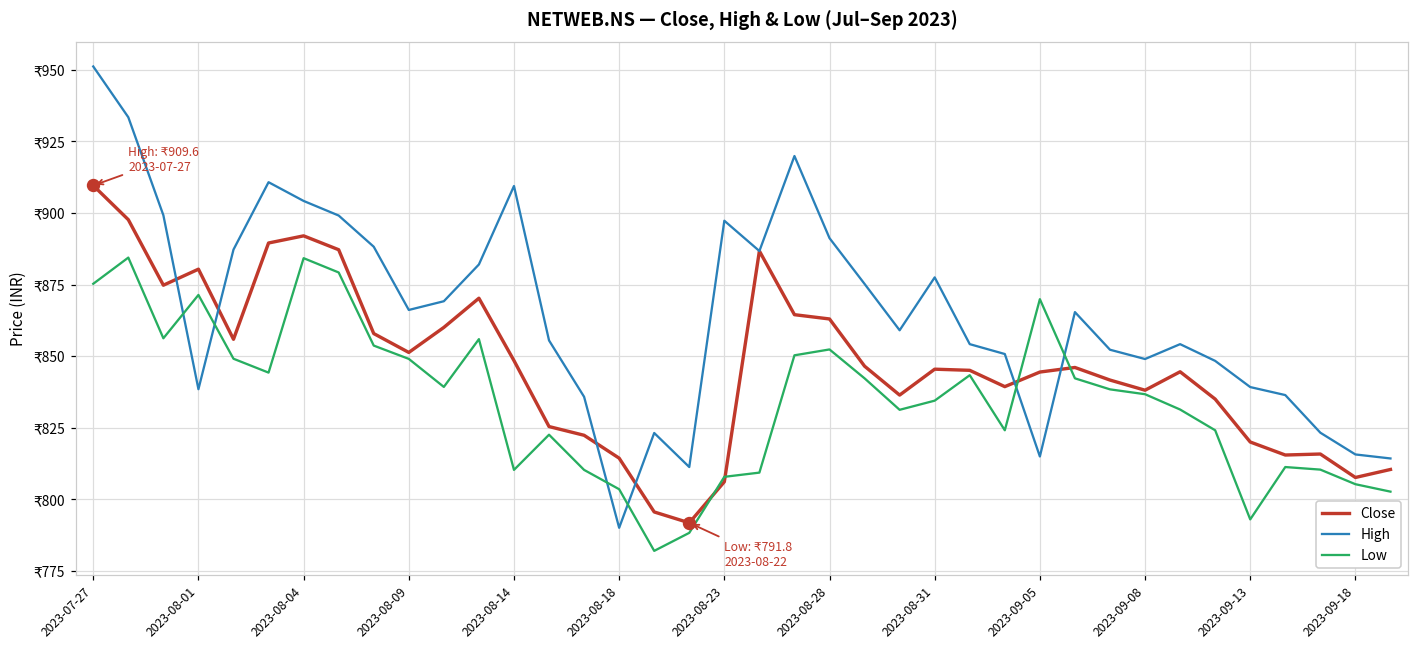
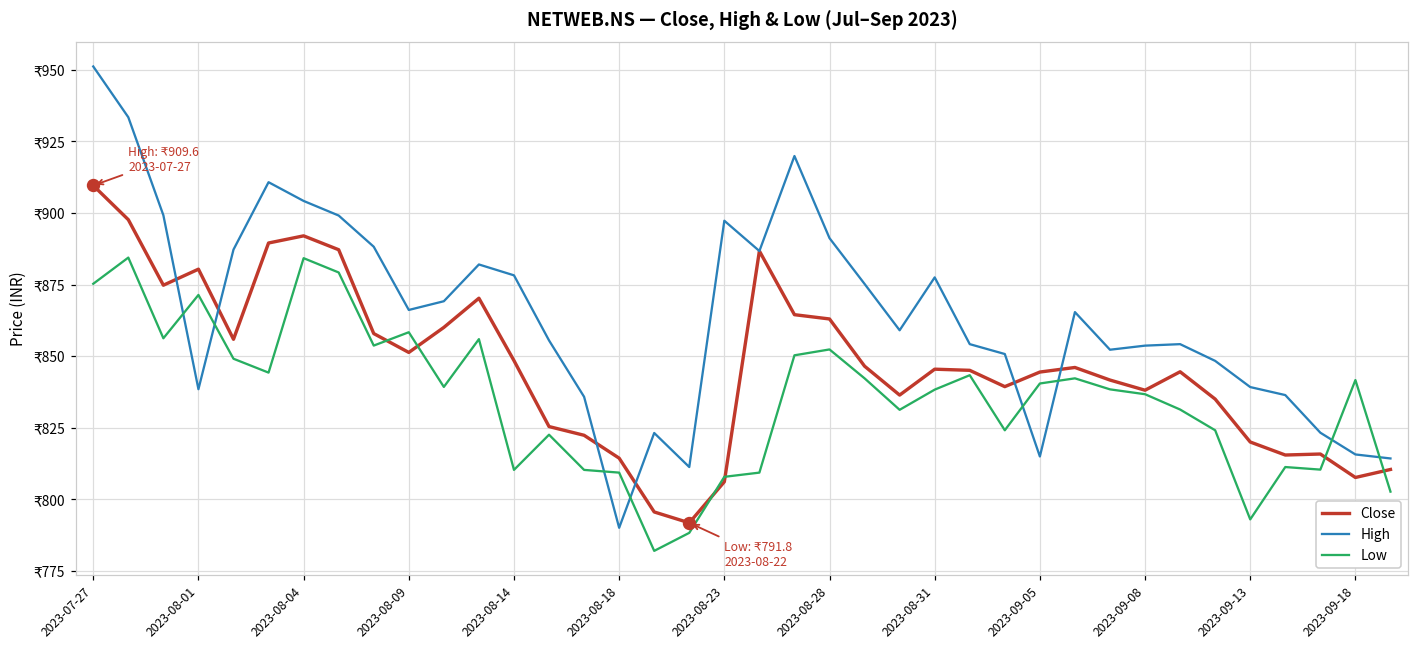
Low, 2023-08-09: ₹849 -> ₹858
High, 2023-08-14: ₹909 -> ₹878
Low, 2023-08-18: ₹804 -> ₹809
Low, 2023-08-31: ₹834 -> ₹838
Low, 2023-09-05: ₹870 -> ₹840
High, 2023-09-08: ₹849 -> ₹854
Low, 2023-09-18: ₹805 -> ₹842
